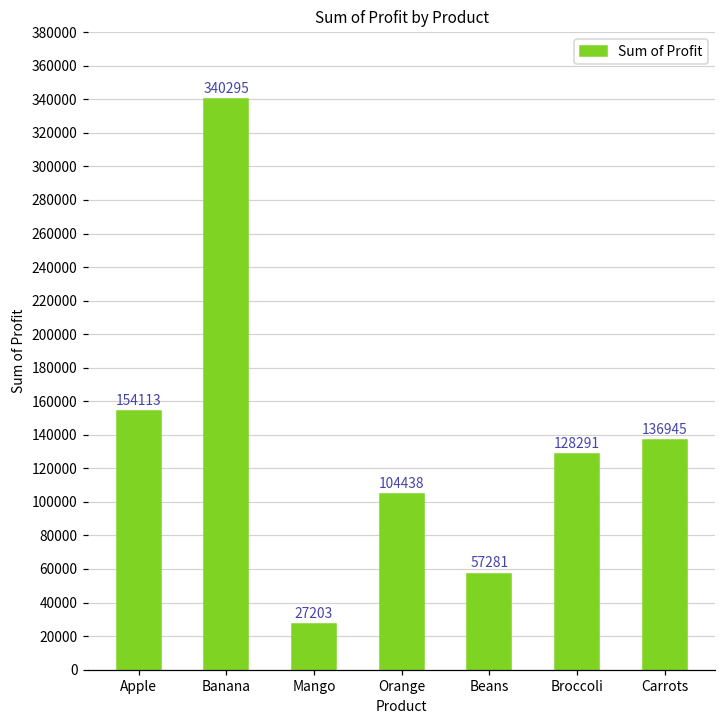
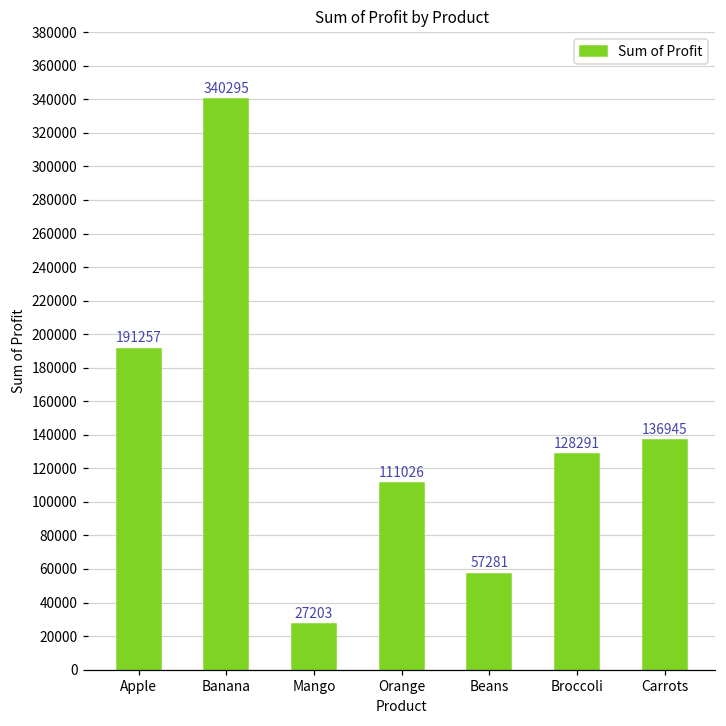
Apple: 154113 -> 191257
Orange: 104438 -> 111026
